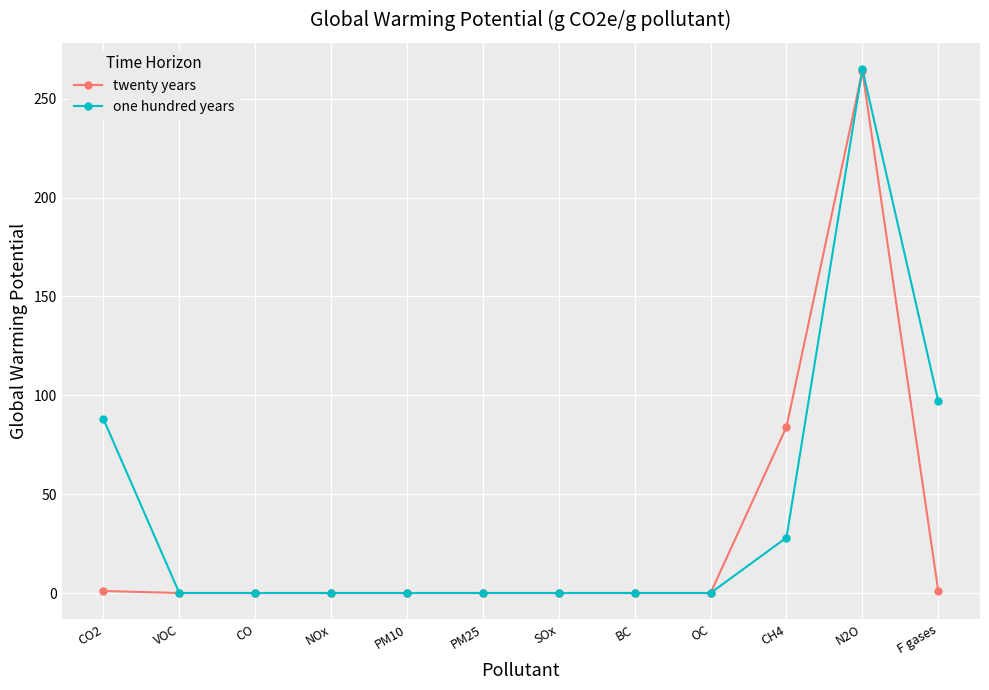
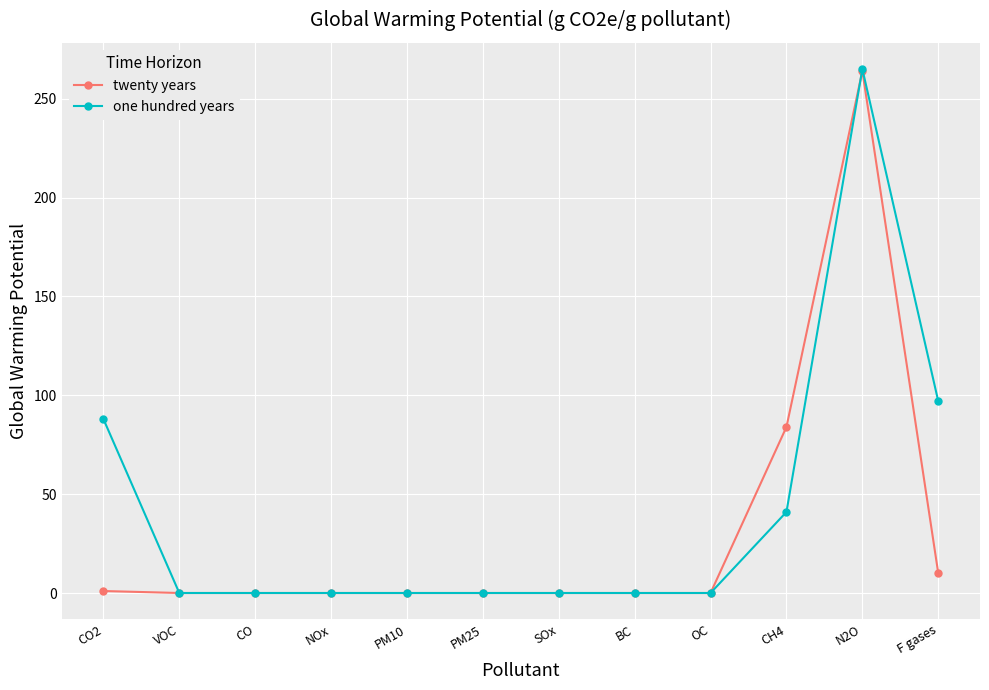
one hundred years, CH4: 28 -> 41
twenty years, F gases: 1 -> 10
